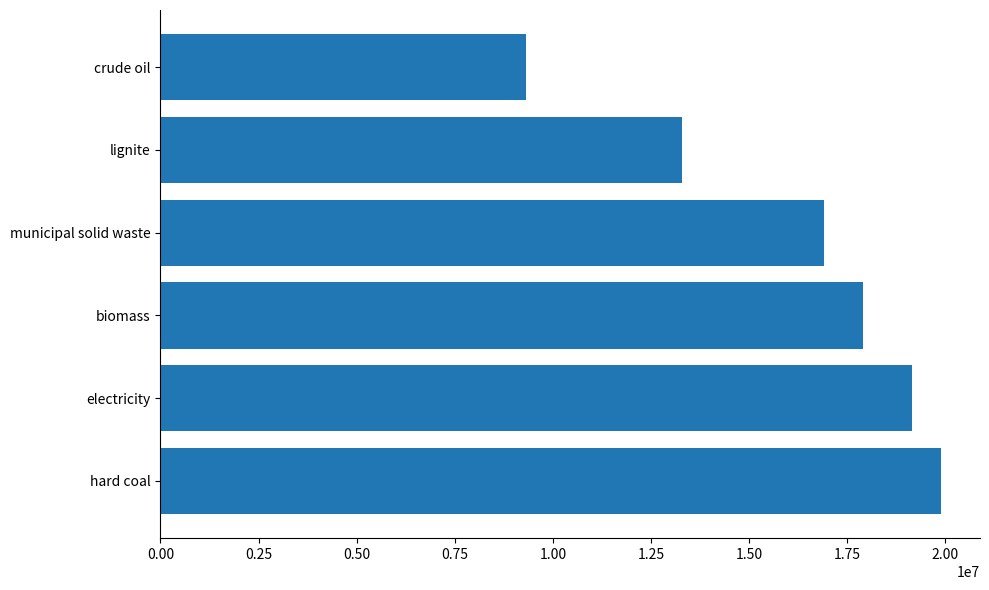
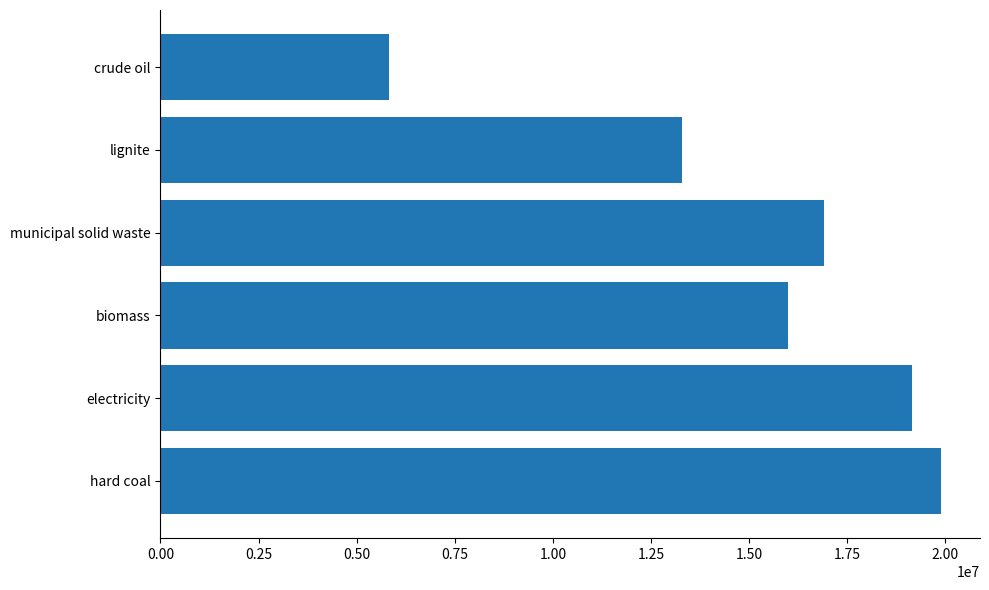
crude oil: 9300000 -> 5800000
biomass: 17900000 -> 16000000
